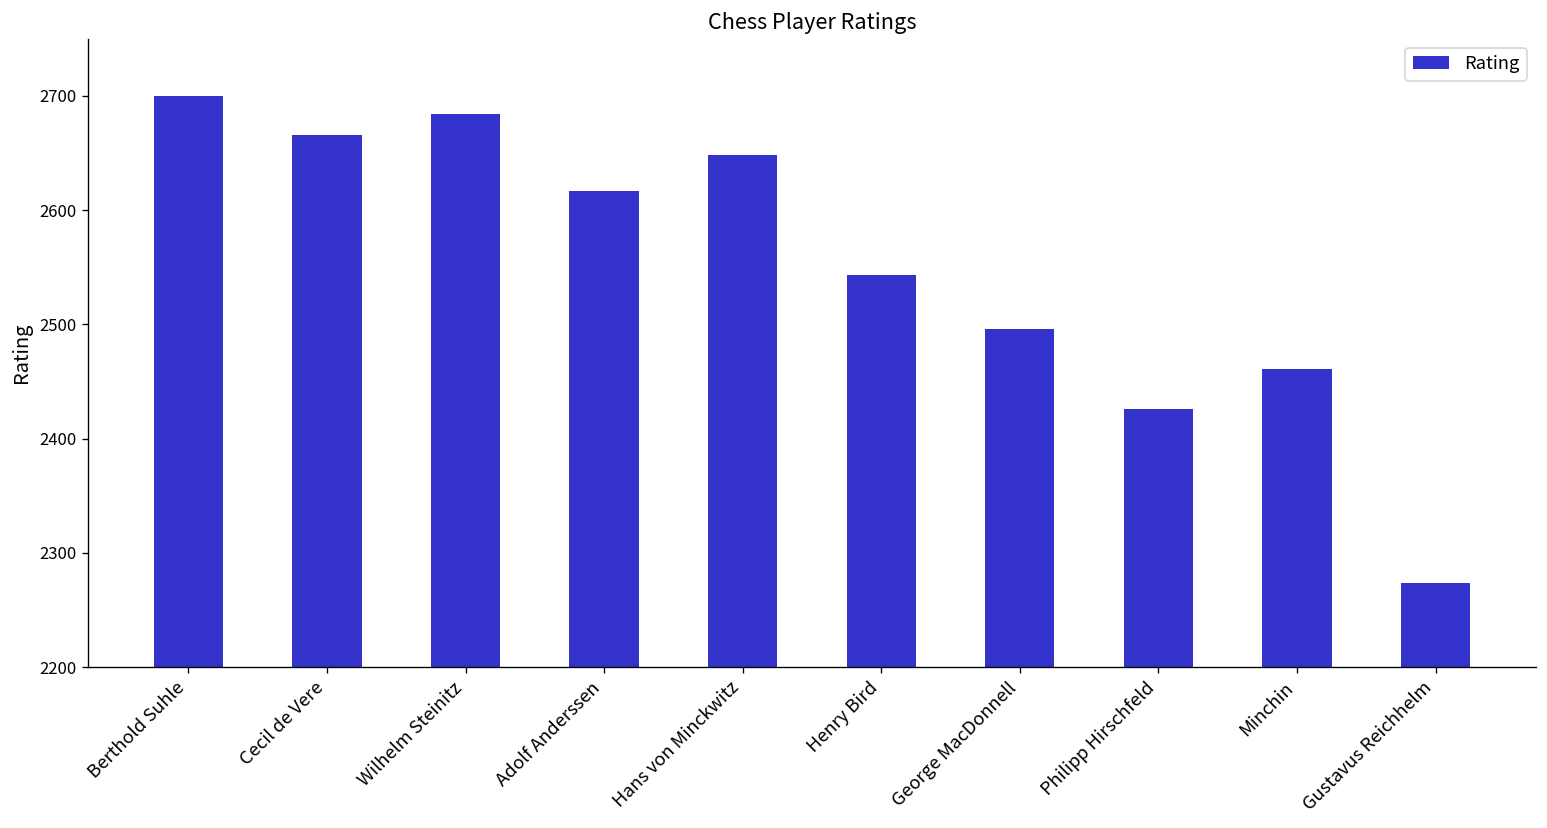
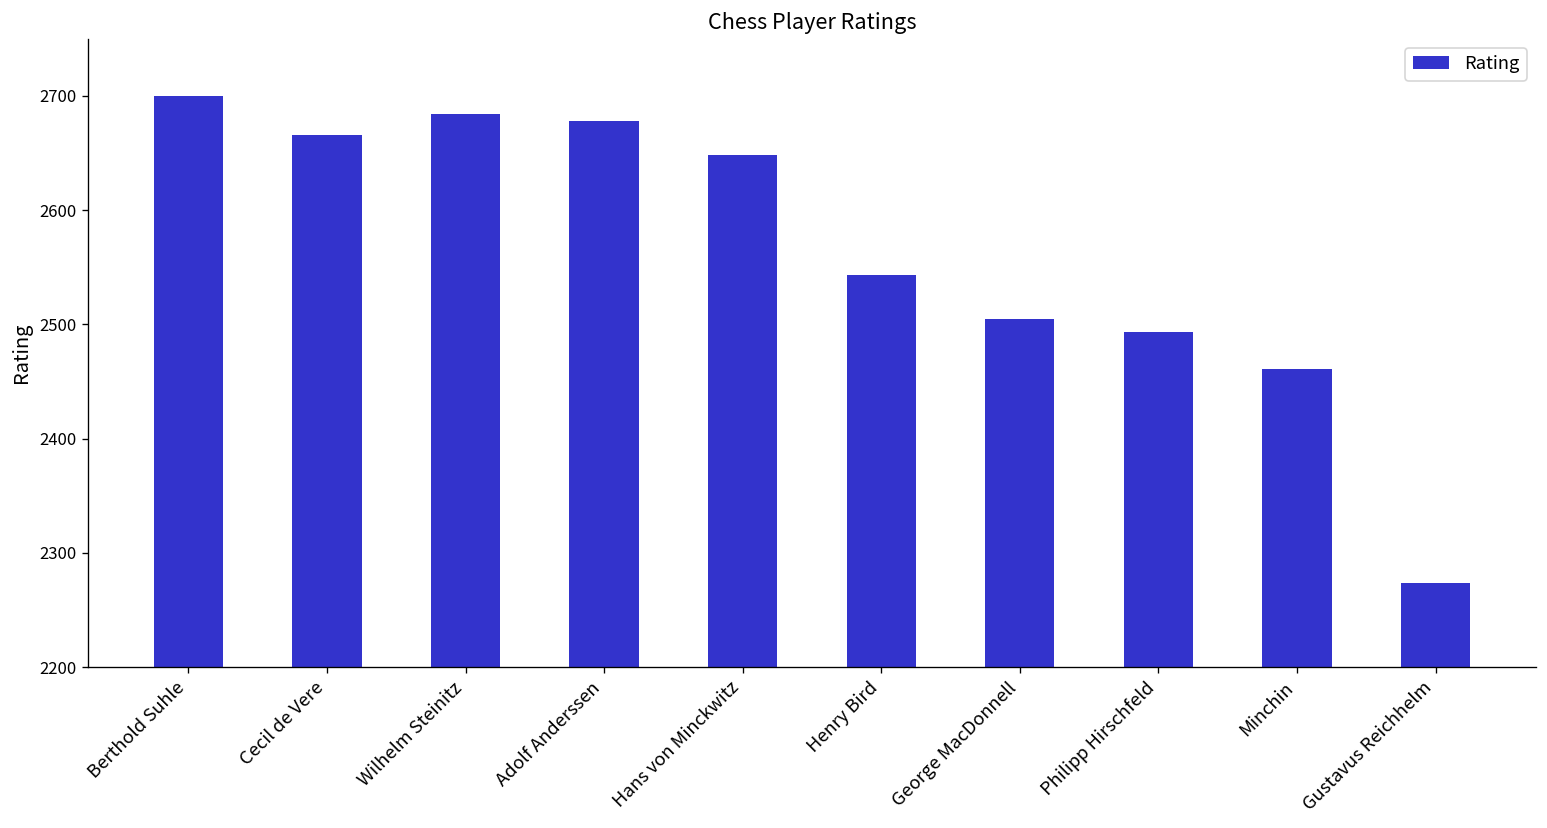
Adolf Anderssen: 2620 -> 2680
George MacDonnell: 2500 -> 2510
Philipp Hirschfeld: 2430 -> 2490
